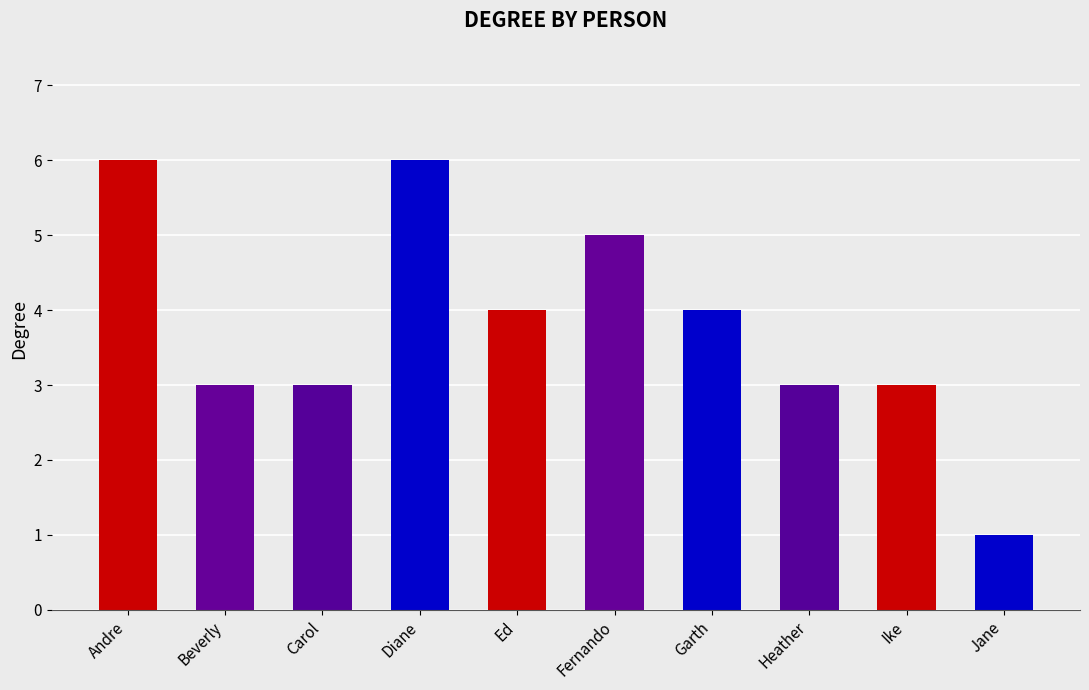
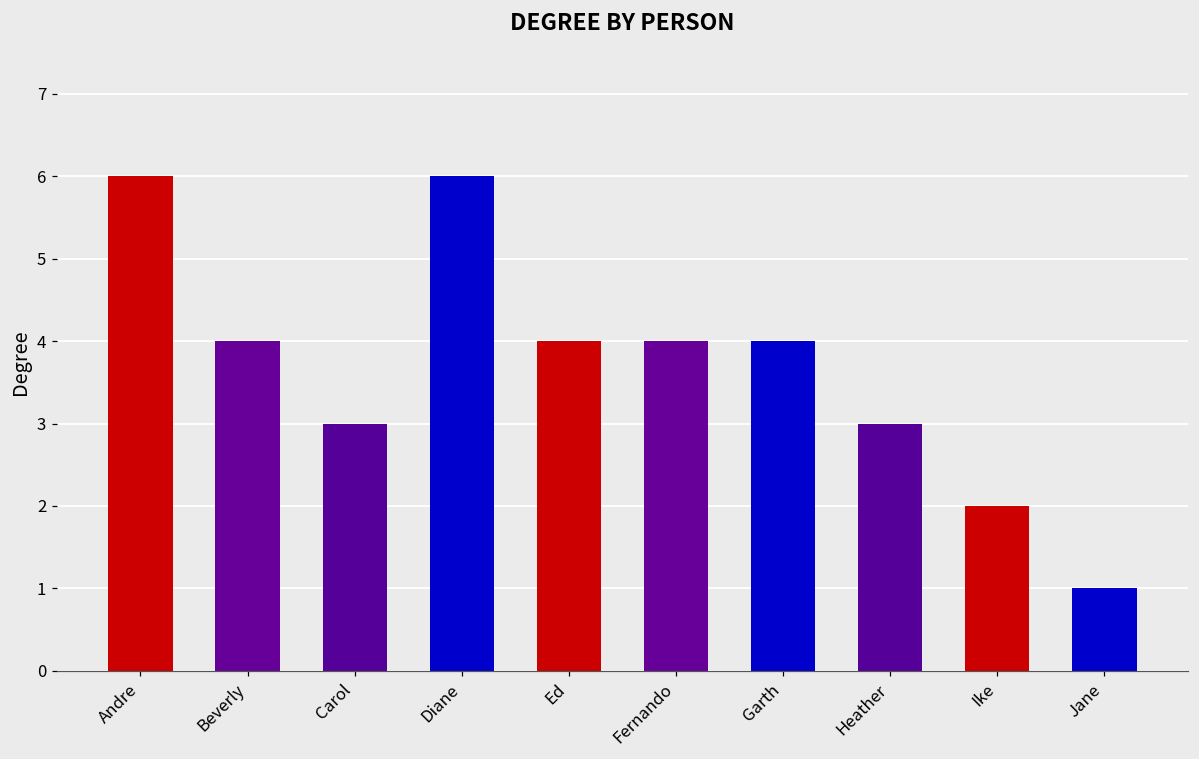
Beverly: 3 -> 4
Fernando: 5 -> 4
Ike: 3 -> 2
